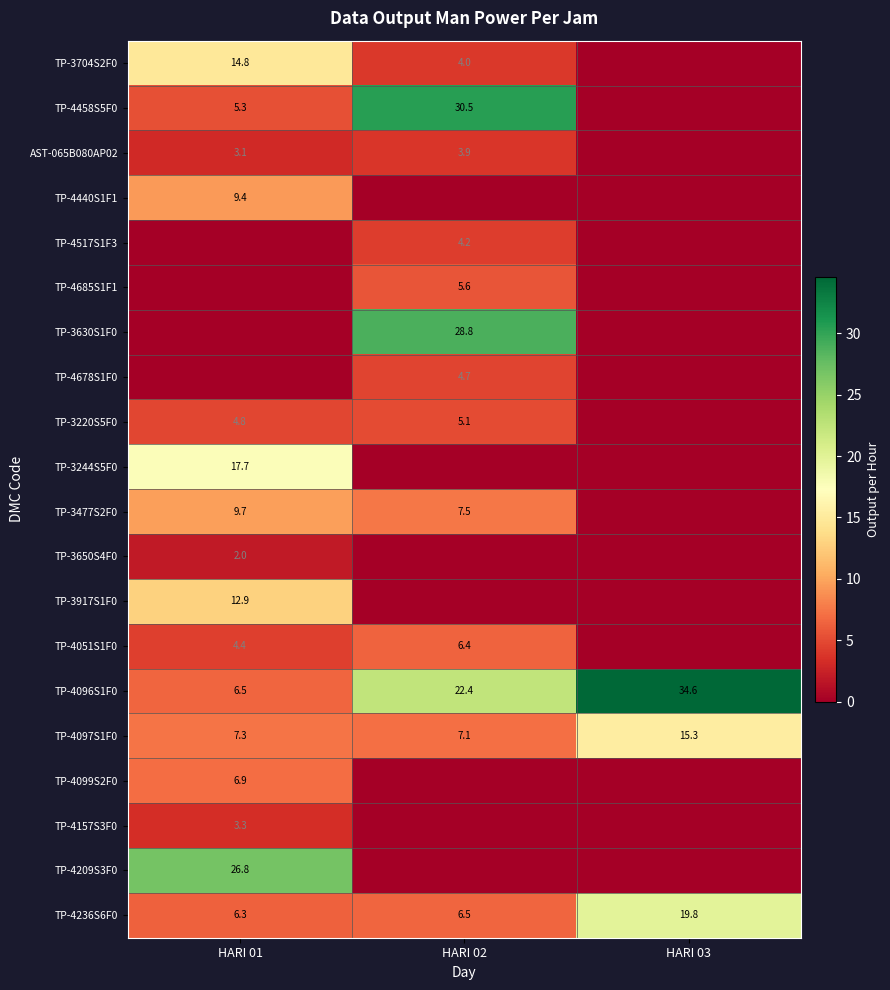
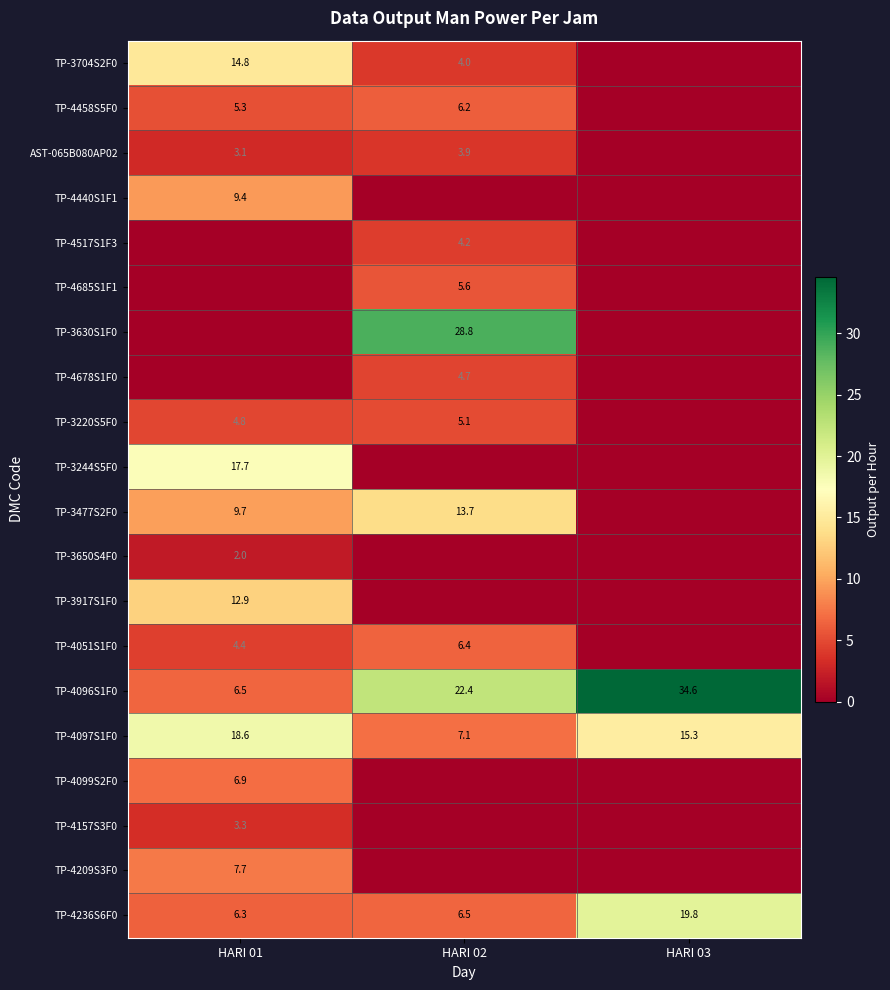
TP-4458S5F0, HARI 02: 30.5 -> 6.2
TP-3477S2F0, HARI 02: 7.5 -> 13.7
TP-4097S1F0, HARI 01: 7.3 -> 18.6
TP-4209S3F0, HARI 01: 26.8 -> 7.7
